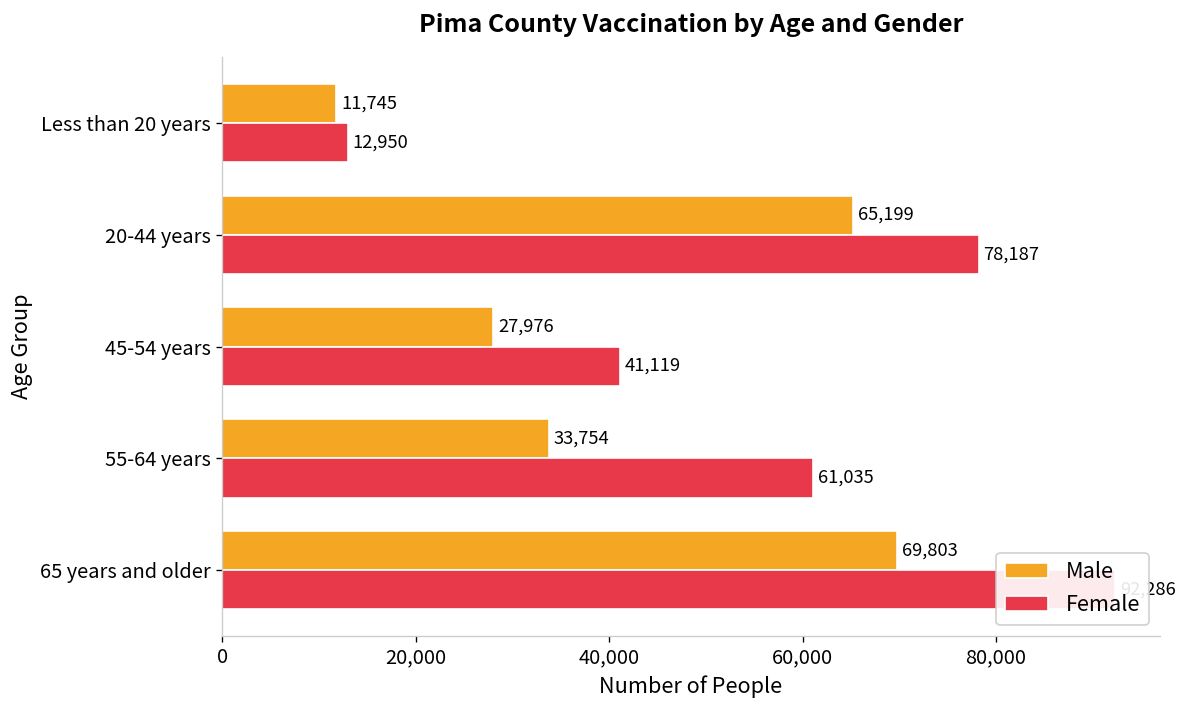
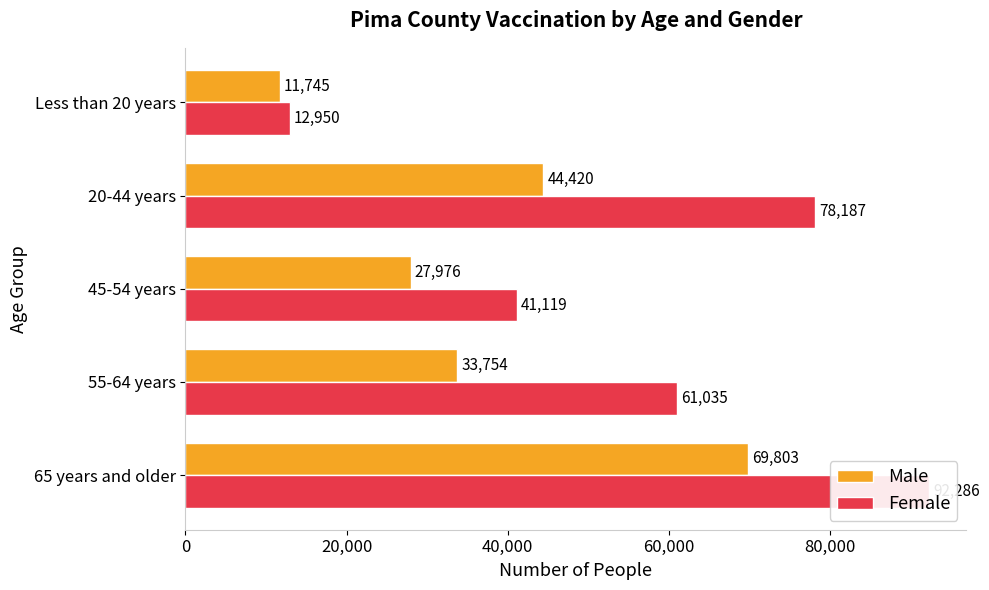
Male, 20-44 years: 65,199 -> 44,420
